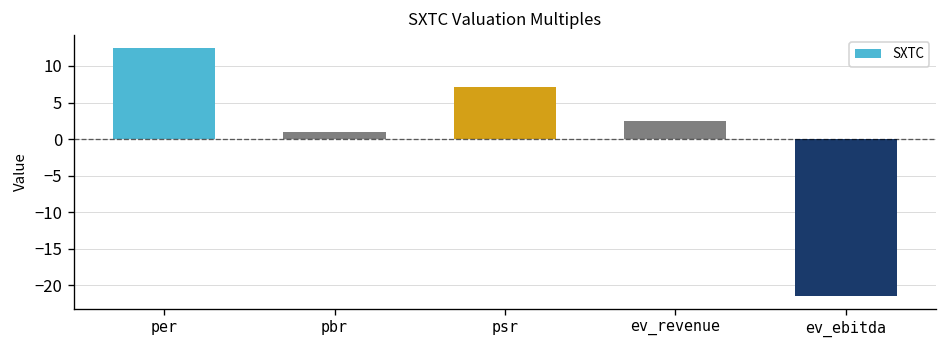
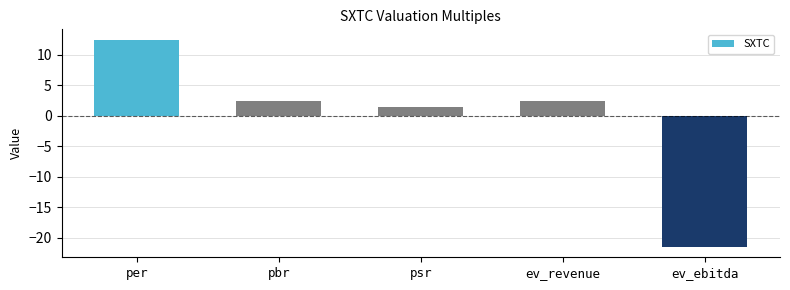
pbr: 1 -> 2
psr: 7 -> 1
